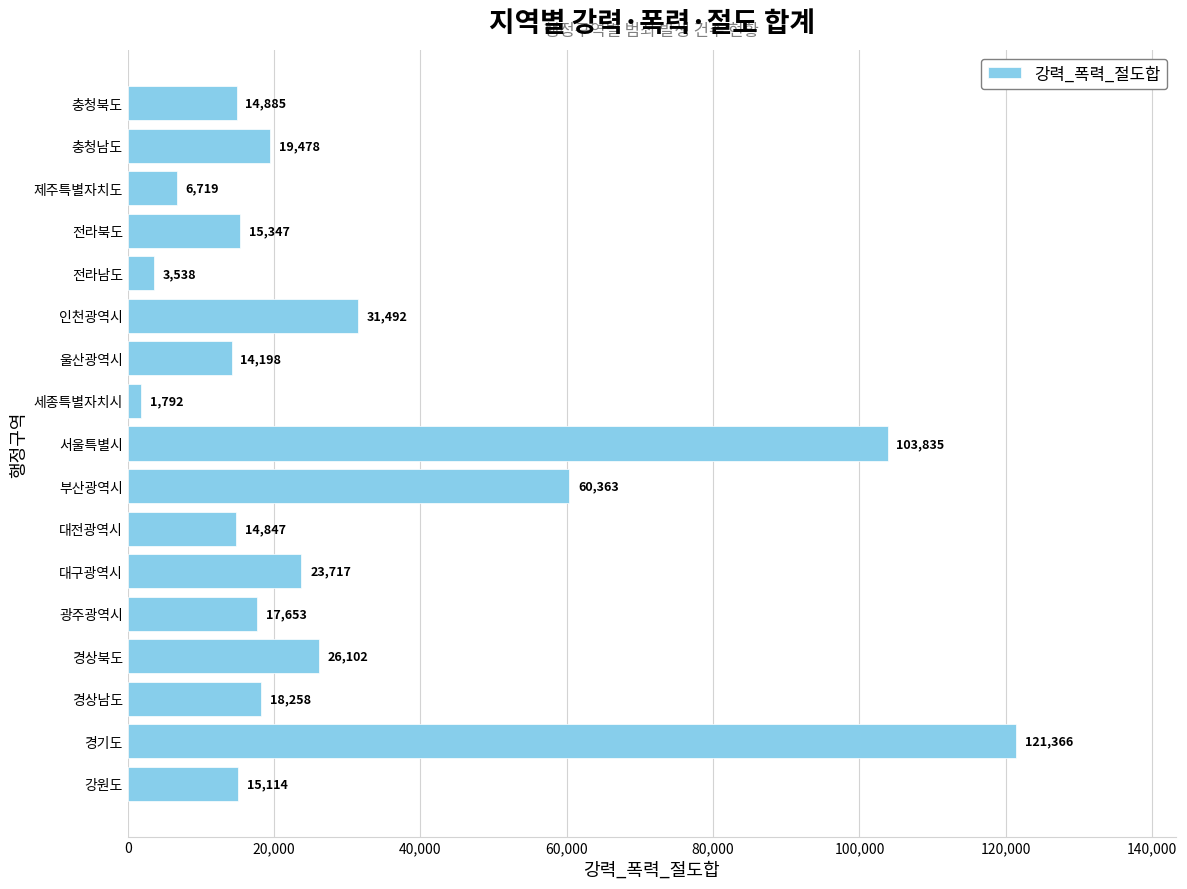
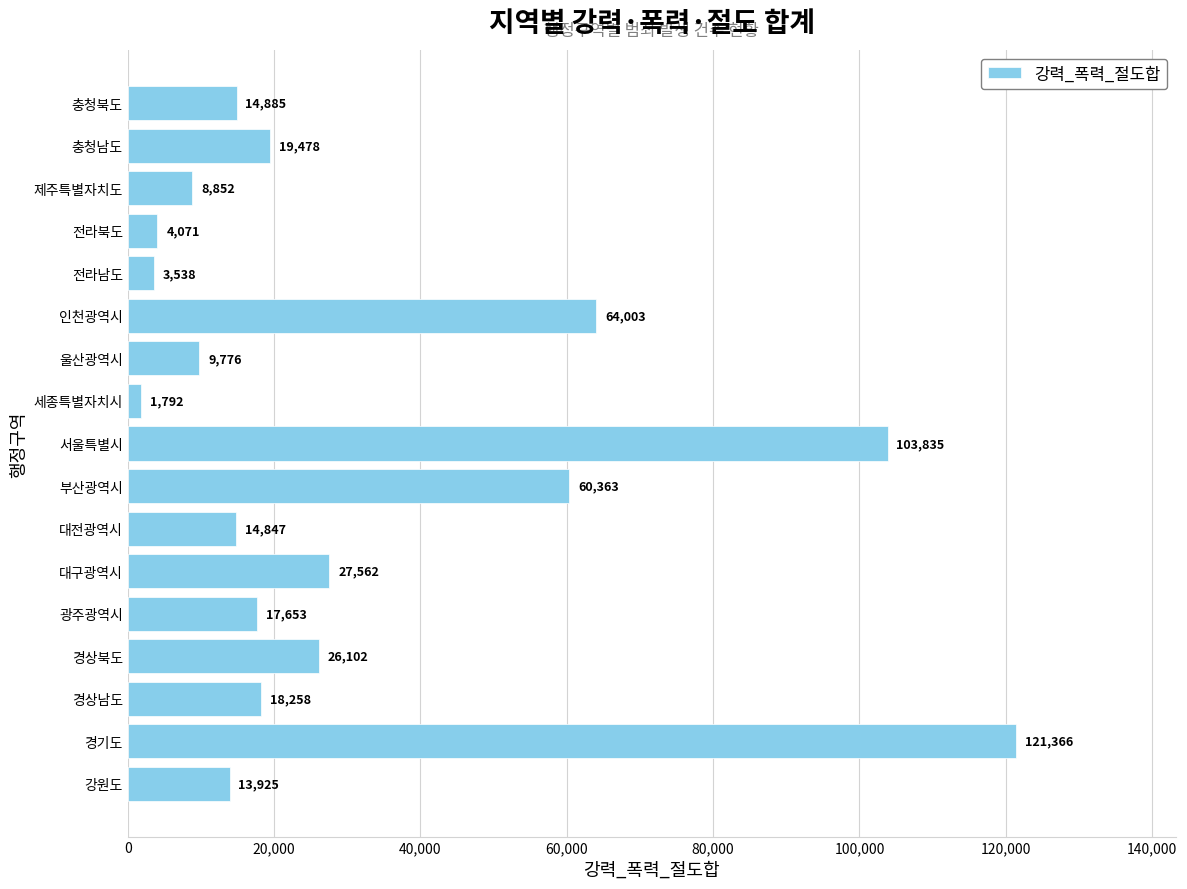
제주특별자치도: 6,719 -> 8,852
전라북도: 15,347 -> 4,071
인천광역시: 31,492 -> 64,003
울산광역시: 14,198 -> 9,776
대구광역시: 23,717 -> 27,562
강원도: 15,114 -> 13,925
